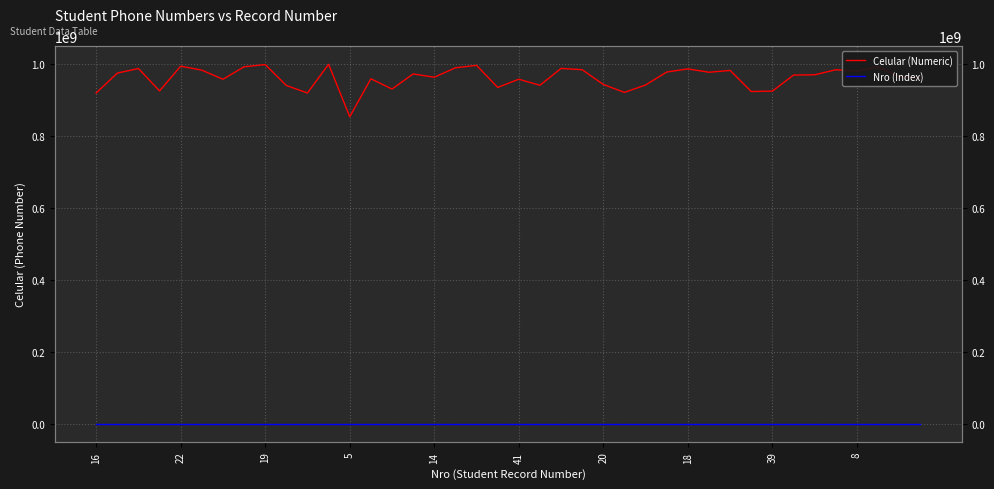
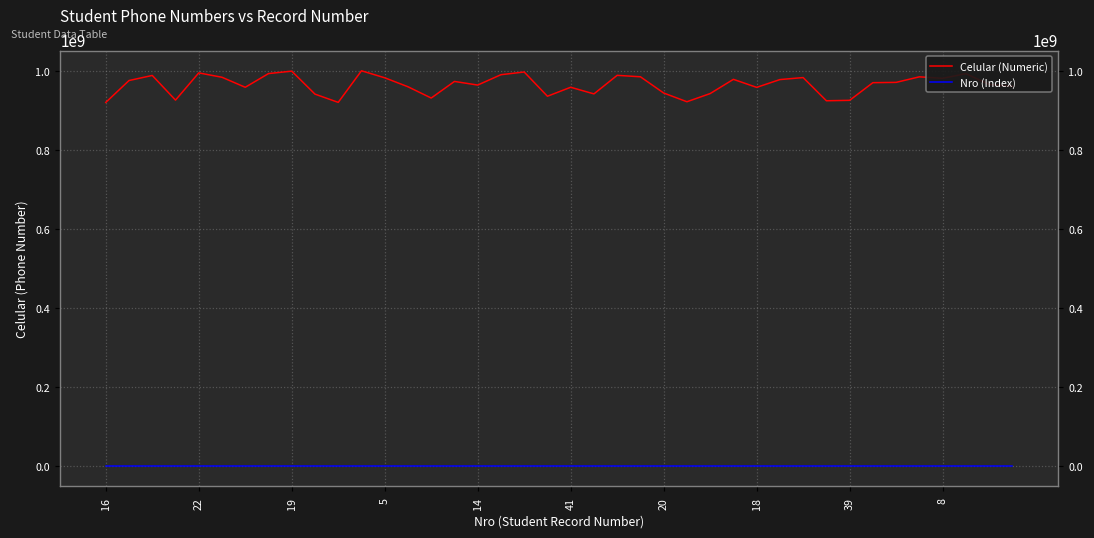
Celular (Numeric), 5: 850000000 -> 980000000
Celular (Numeric), 18: 990000000 -> 960000000
